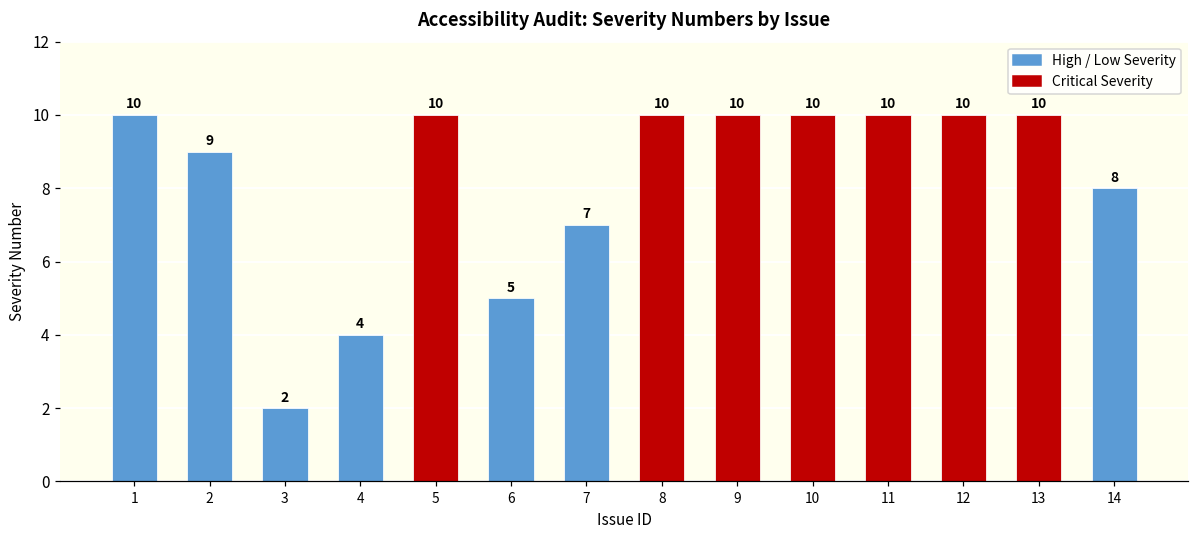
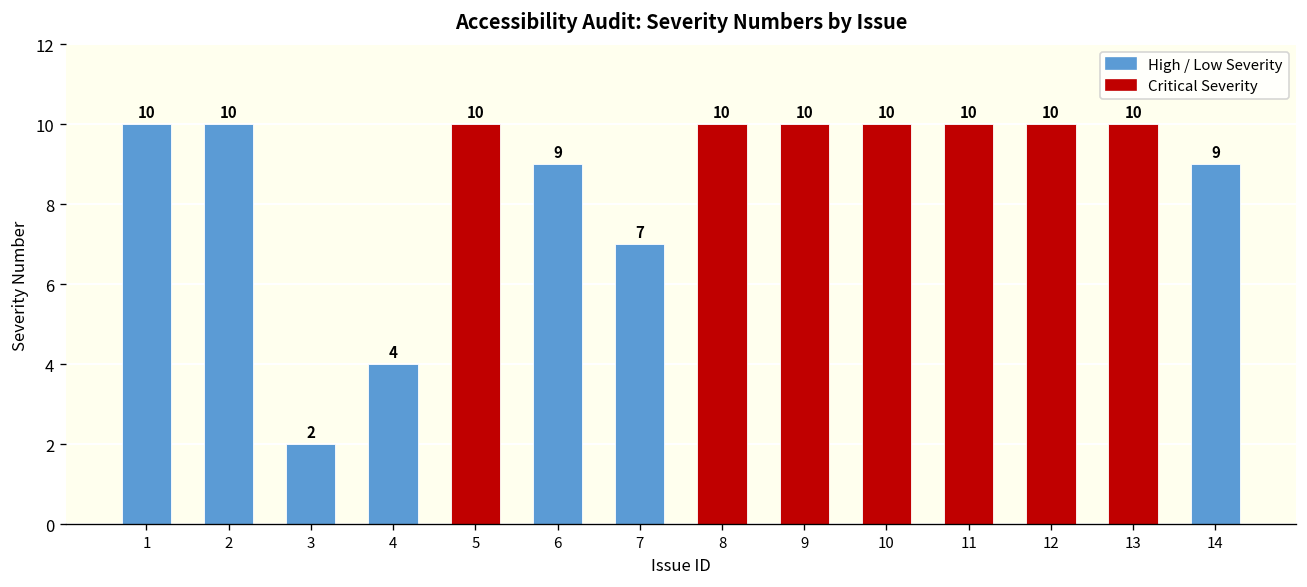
2: 9 -> 10
6: 5 -> 9
14: 8 -> 9
